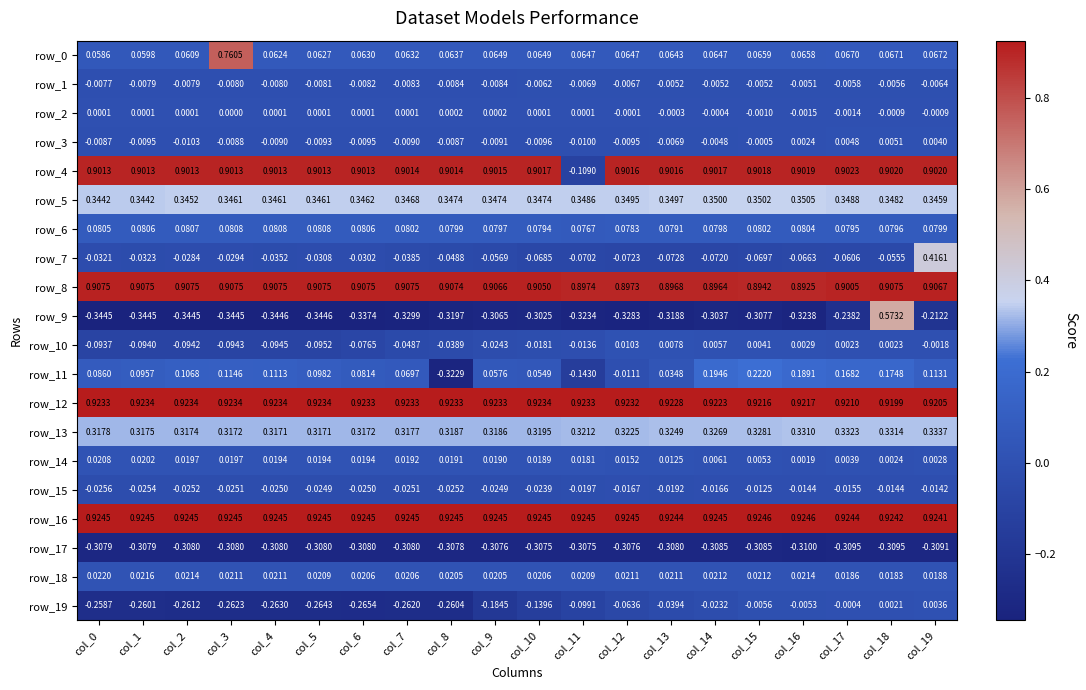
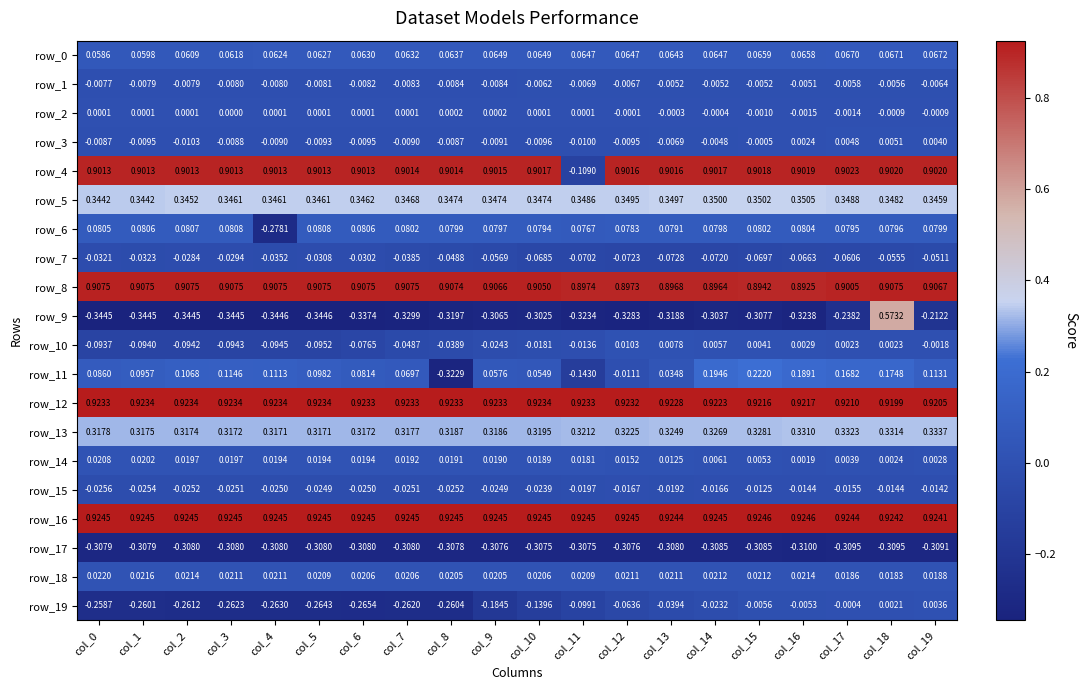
row_0, col_3: 0.7605 -> 0.0618
row_6, col_4: 0.0808 -> -0.2781
row_7, col_19: 0.4161 -> -0.0511
